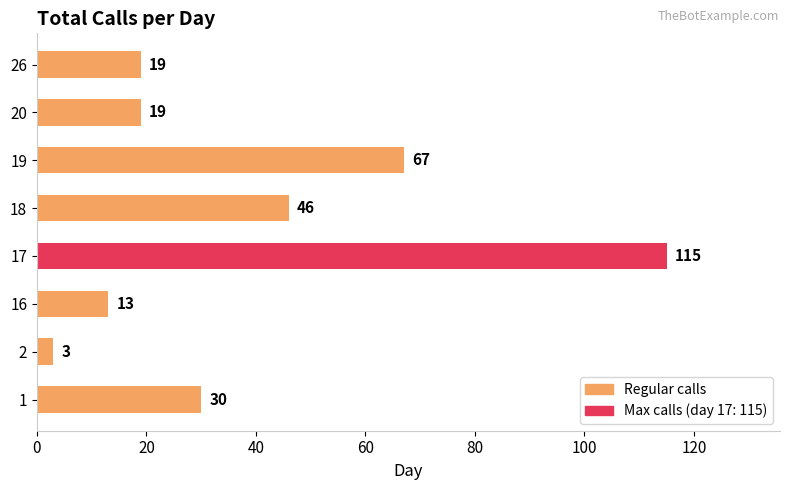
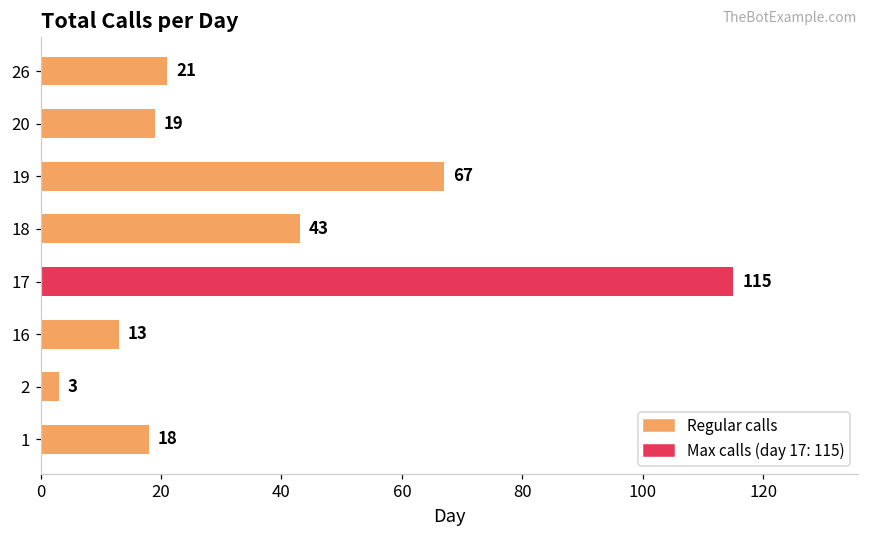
26: 19 -> 21
18: 46 -> 43
1: 30 -> 18
